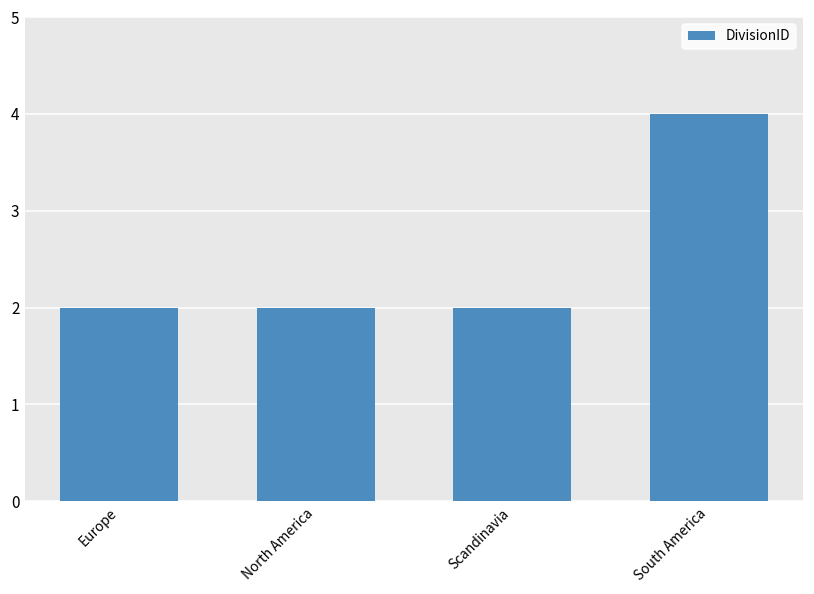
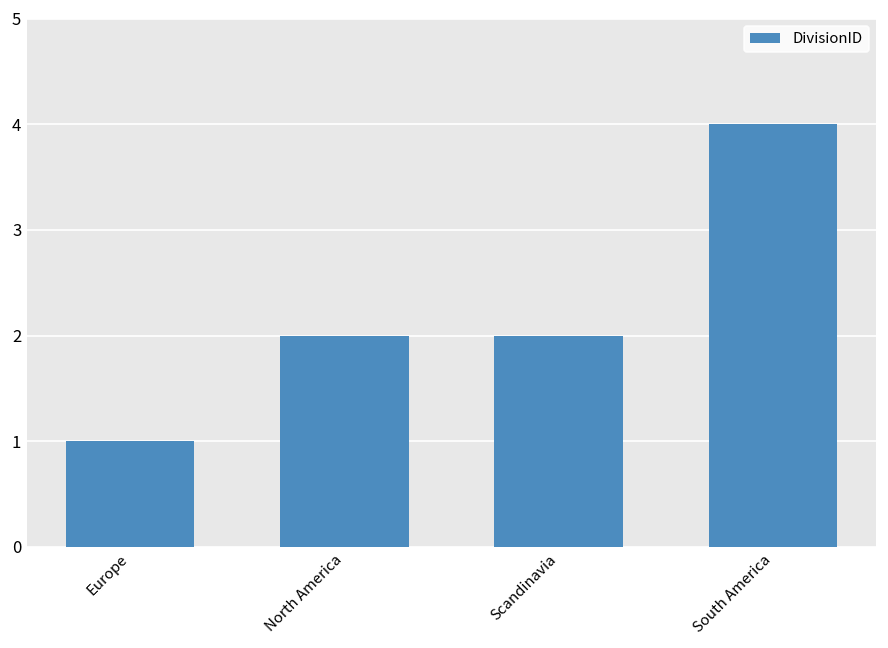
Europe: 2 -> 1
